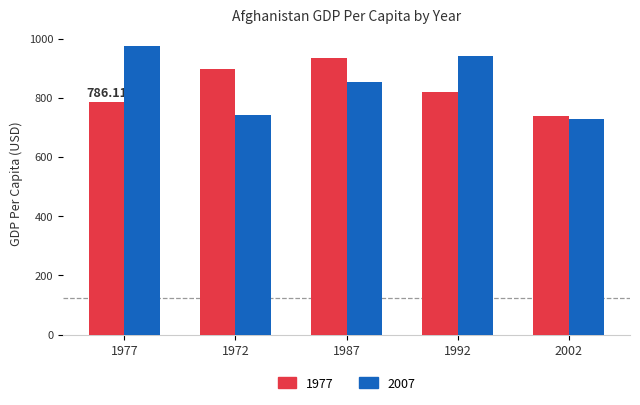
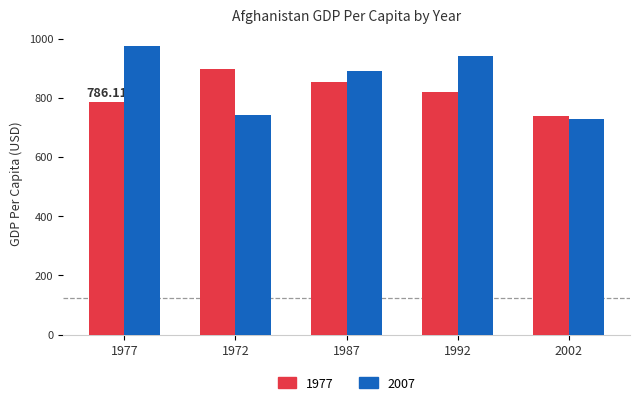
1977, 1987: 930 -> 850
2007, 1987: 850 -> 890
